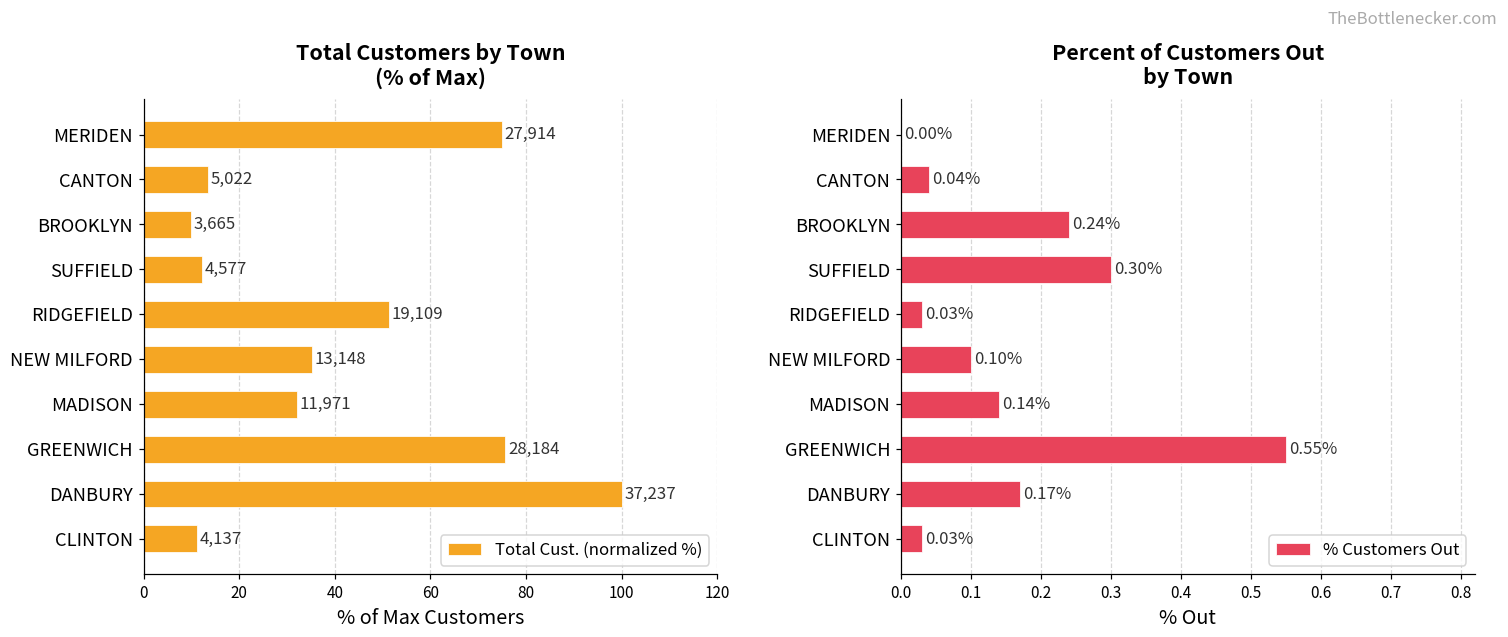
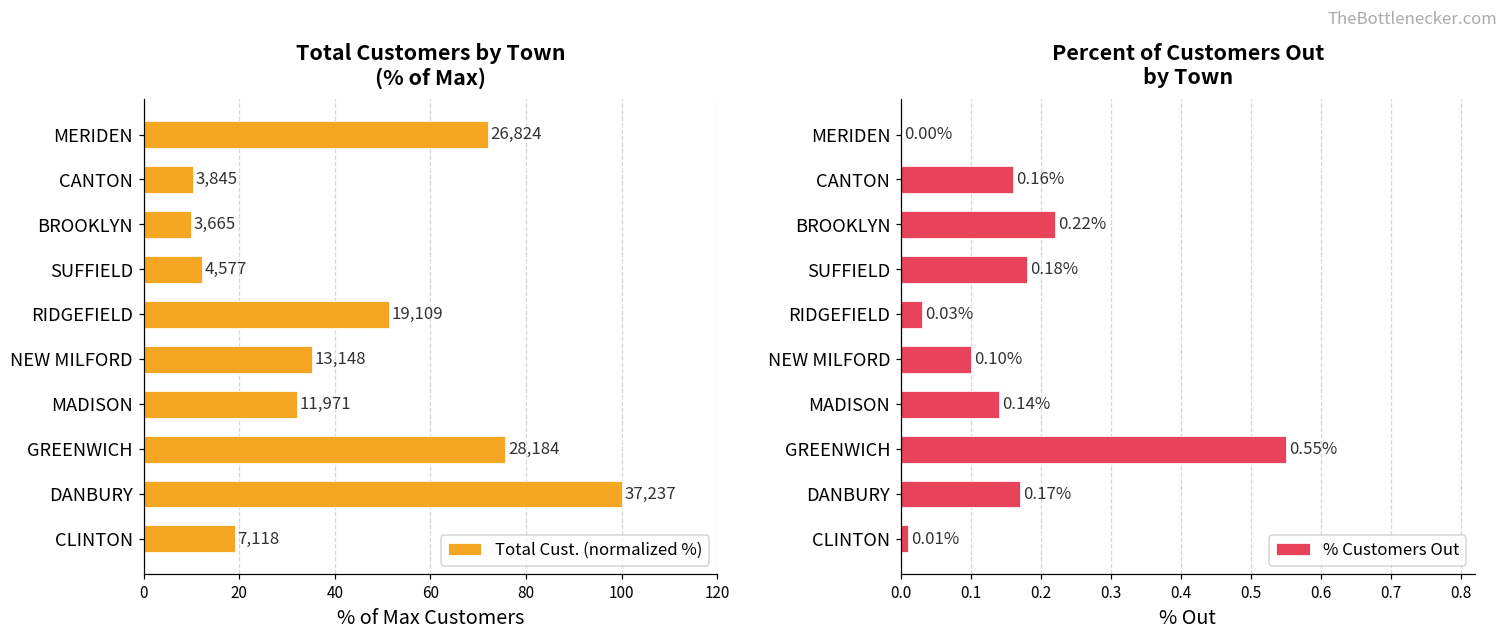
Total Customers by Town (% of Max), MERIDEN: 27,914 -> 26,824
Total Customers by Town (% of Max), CANTON: 5,022 -> 3,845
Total Customers by Town (% of Max), CLINTON: 4,137 -> 7,118
Percent of Customers Out by Town, CANTON: 0.04% -> 0.16%
Percent of Customers Out by Town, BROOKLYN: 0.24% -> 0.22%
Percent of Customers Out by Town, SUFFIELD: 0.30% -> 0.18%
Percent of Customers Out by Town, CLINTON: 0.03% -> 0.01%
